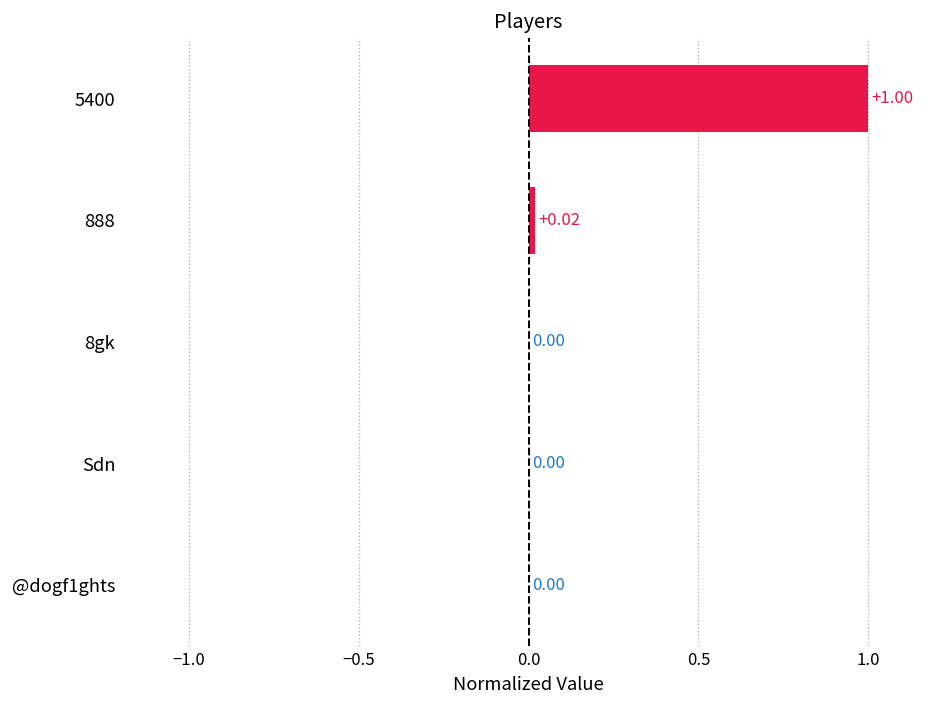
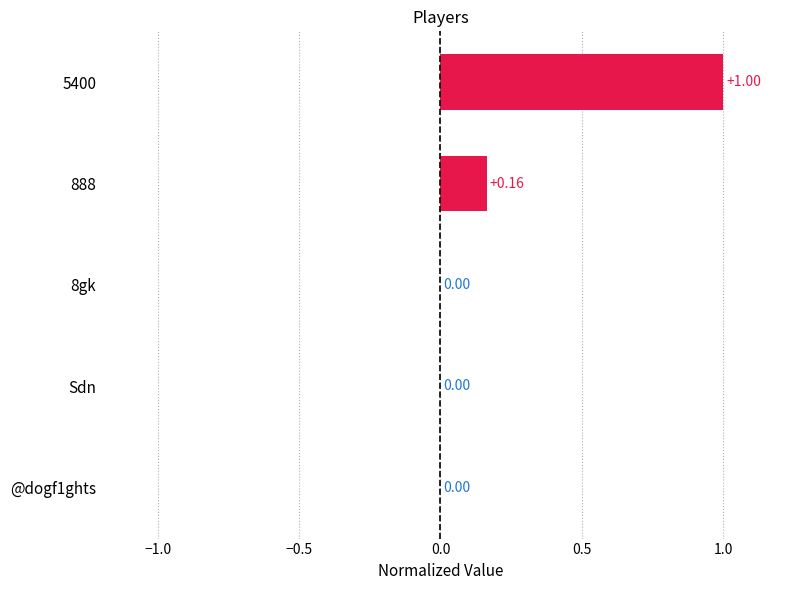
888: +0.02 -> +0.16
